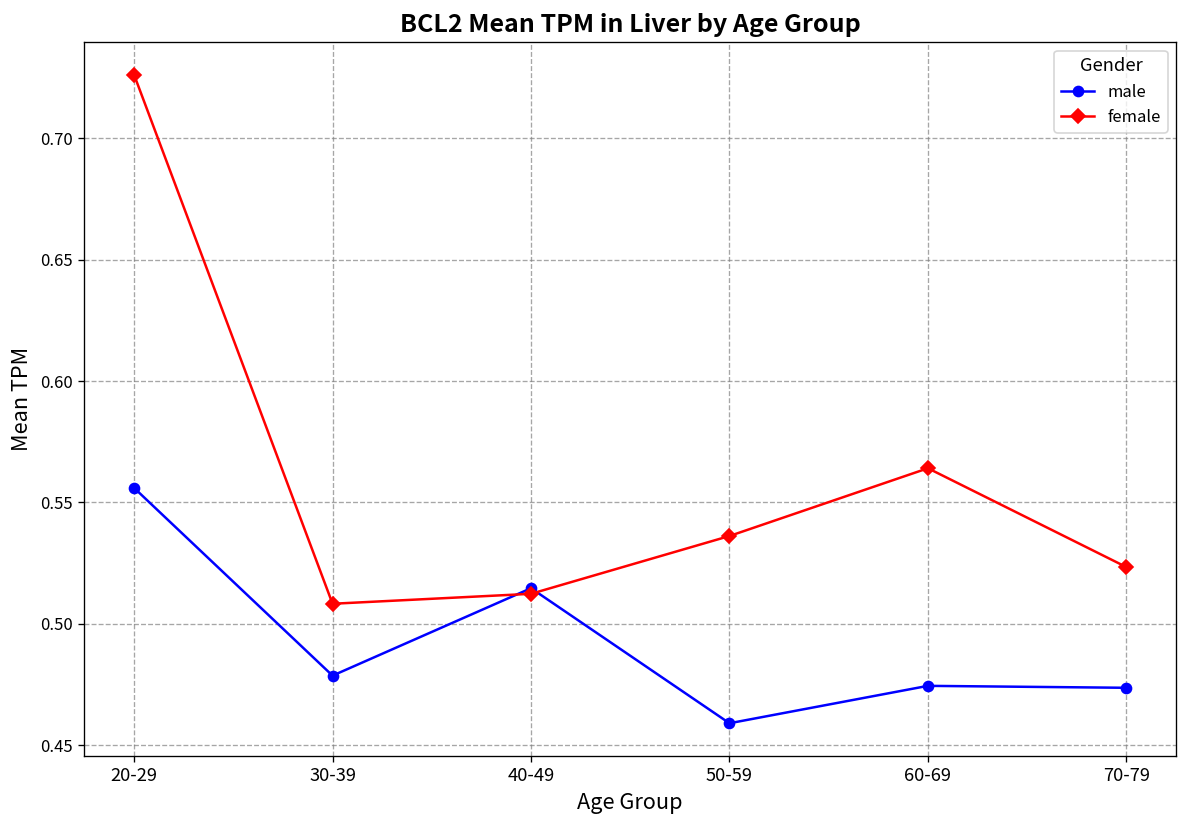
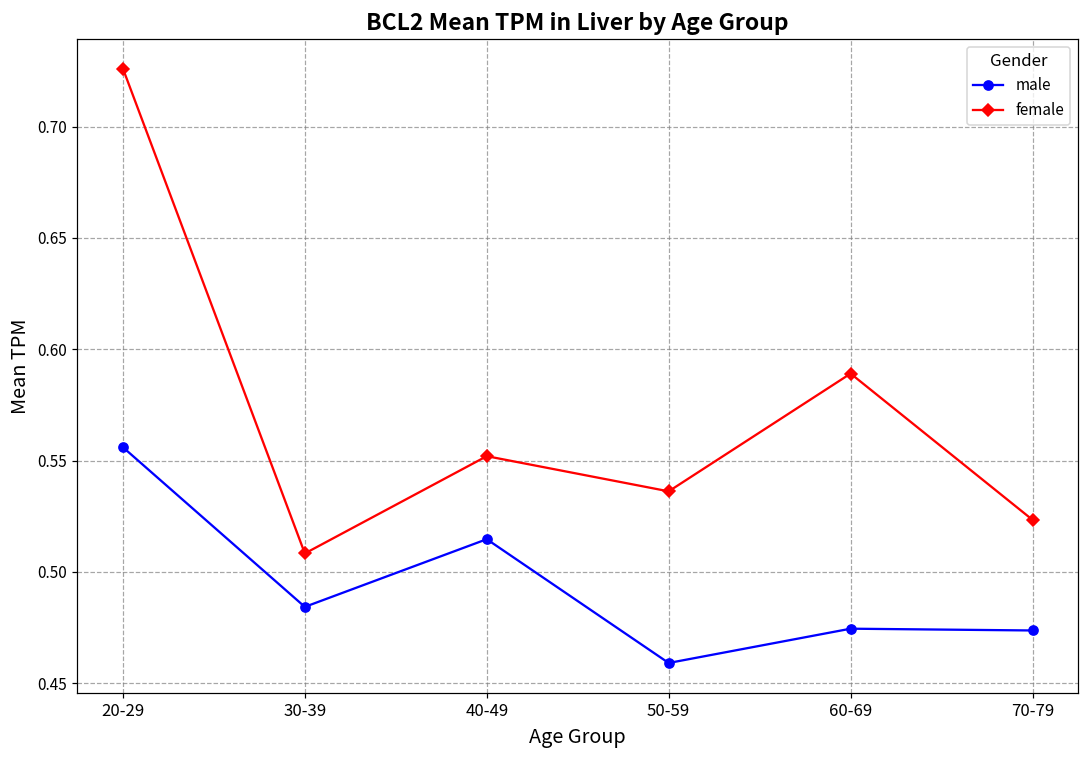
male, 30-39: 0.479 -> 0.484
female, 40-49: 0.512 -> 0.552
female, 60-69: 0.564 -> 0.589
